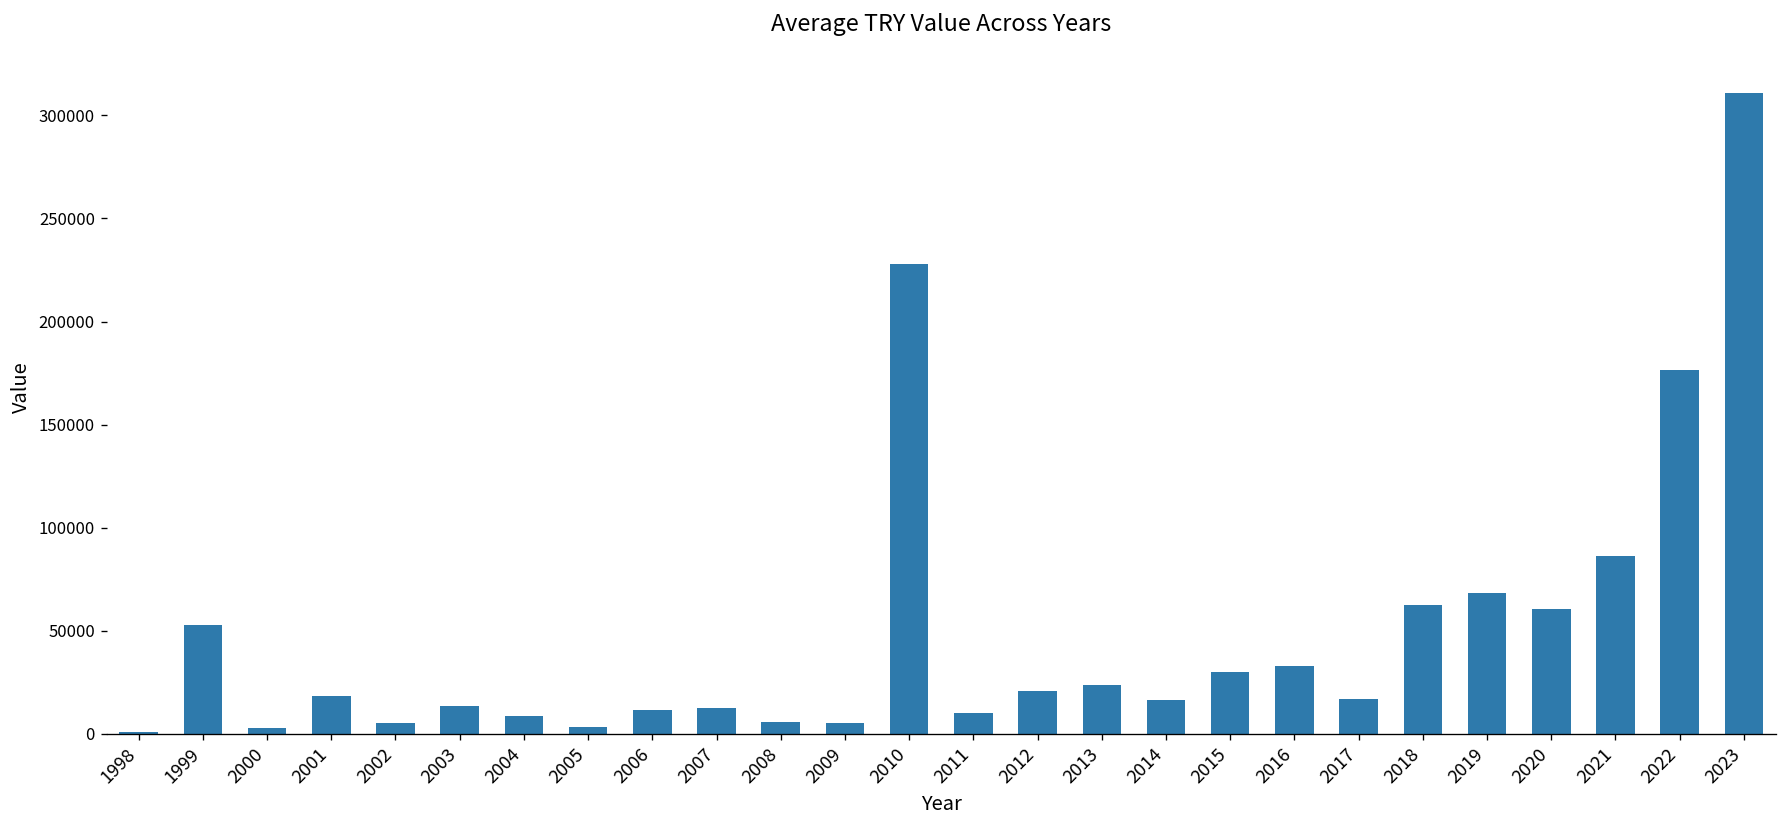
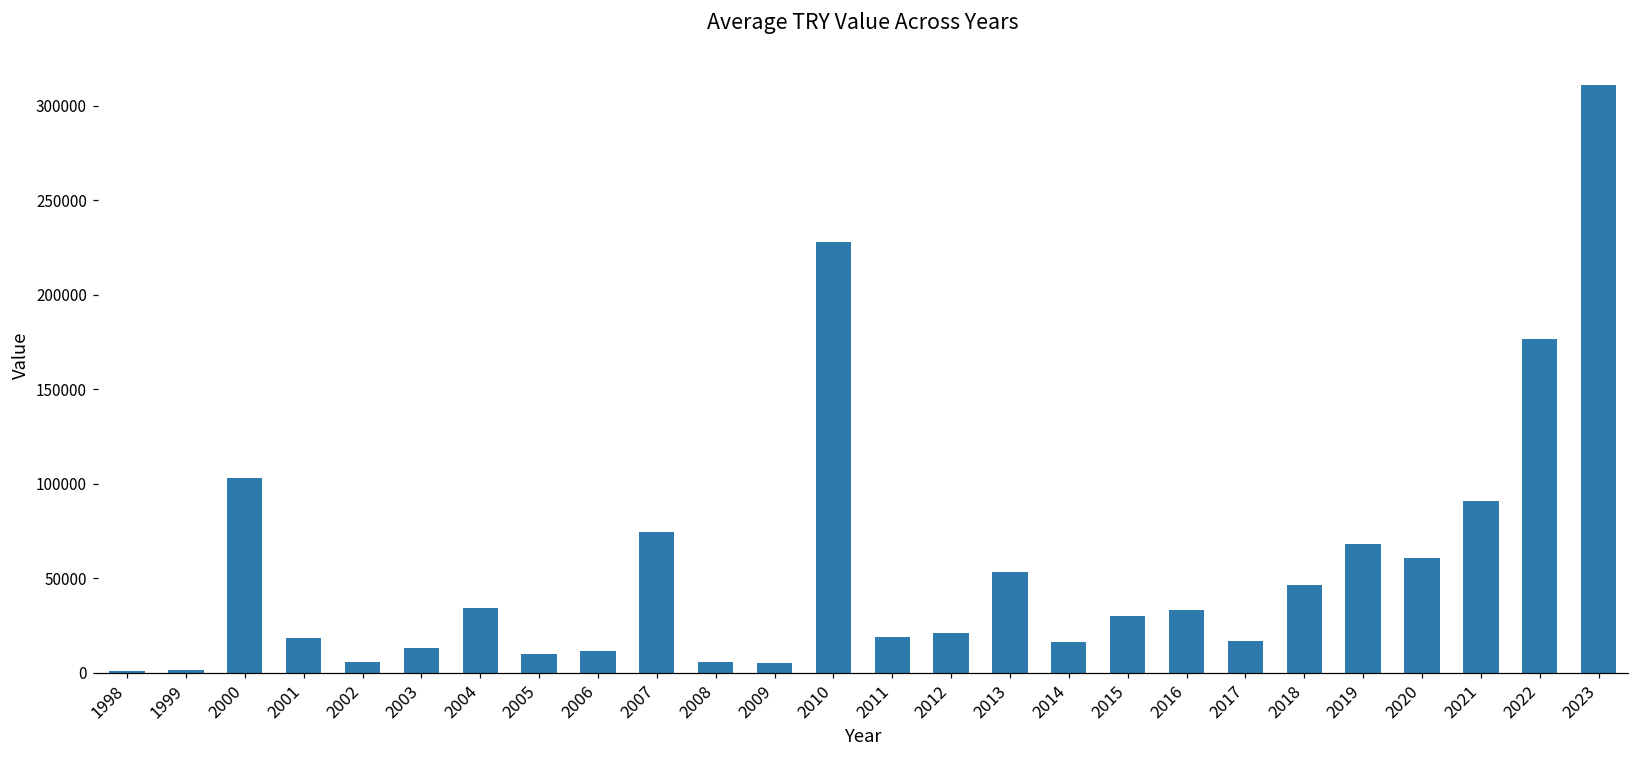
1999: 53000 -> 2000
2000: 3000 -> 103000
2004: 9000 -> 34000
2005: 3000 -> 10000
2007: 13000 -> 74000
2011: 10000 -> 19000
2013: 24000 -> 53000
2018: 63000 -> 46000
2021: 86000 -> 91000
